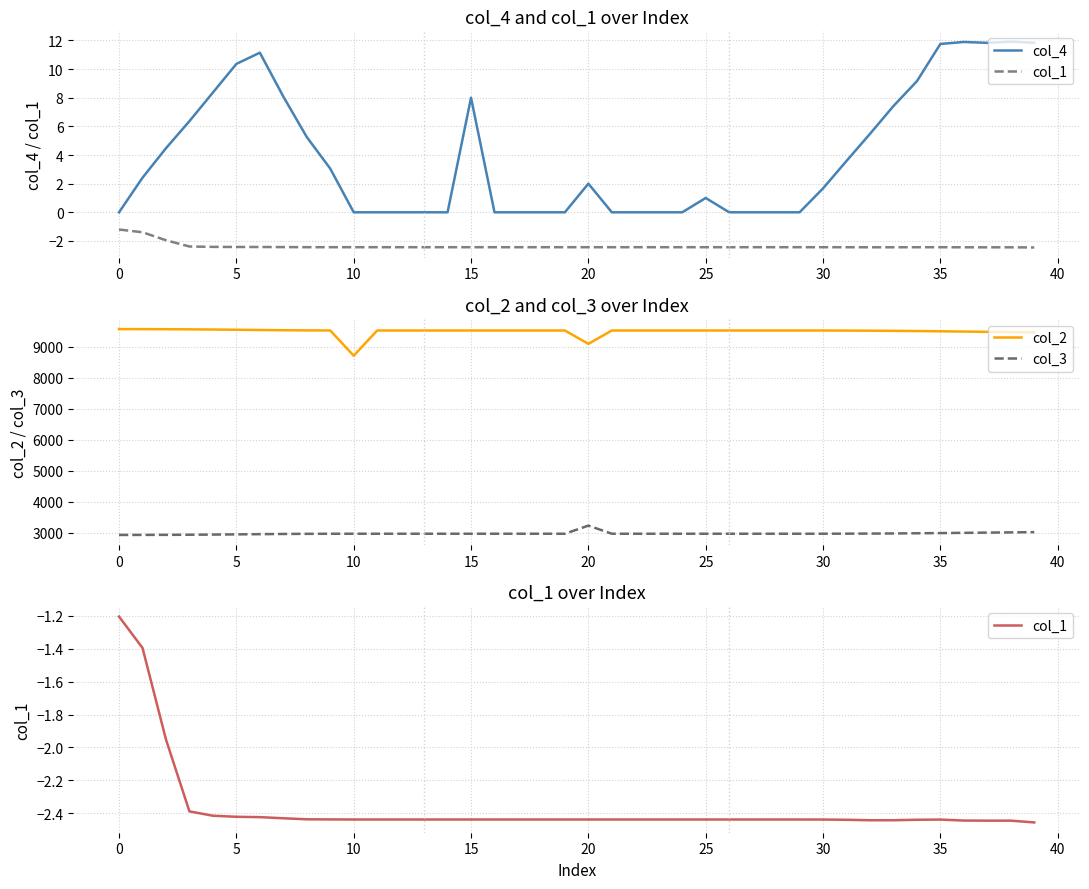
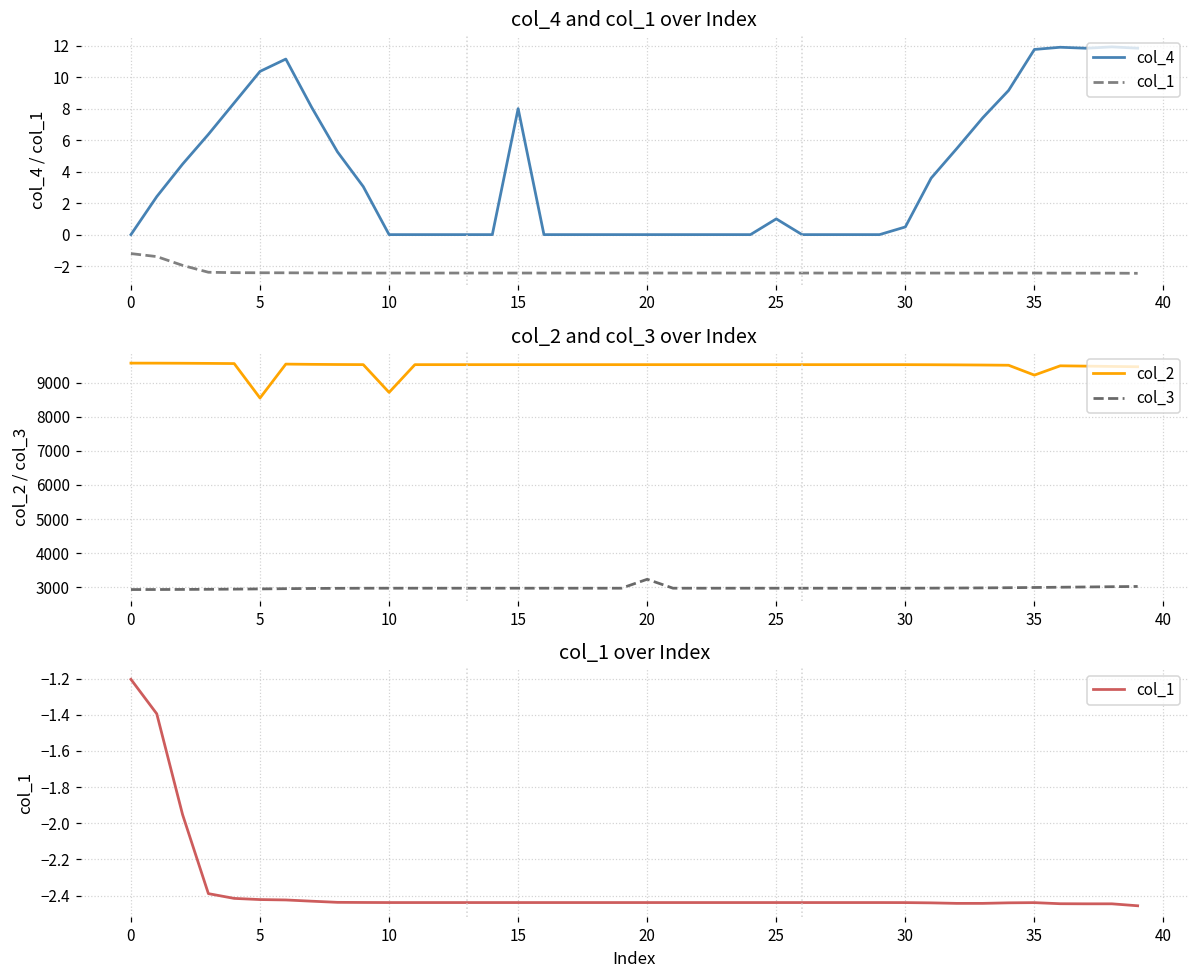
col_4 and col_1 over Index, col_4, 20: 2 -> 0
col_4 and col_1 over Index, col_4, 30: 1.7 -> 0.5
col_2 and col_3 over Index, col_2, 5: 9500 -> 8500
col_2 and col_3 over Index, col_2, 20: 9100 -> 9500
col_2 and col_3 over Index, col_2, 35: 9500 -> 9200
